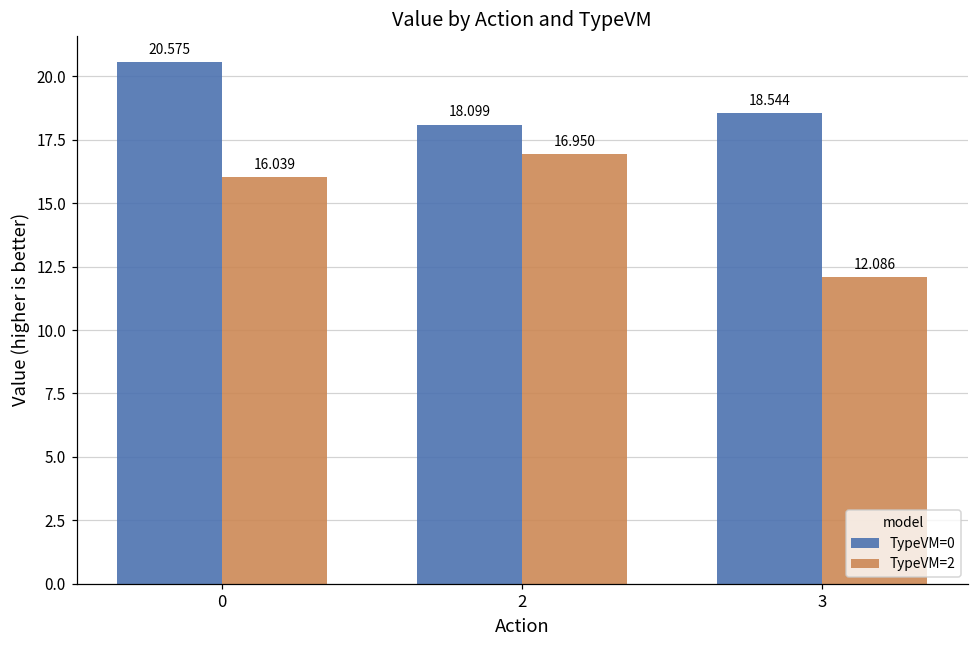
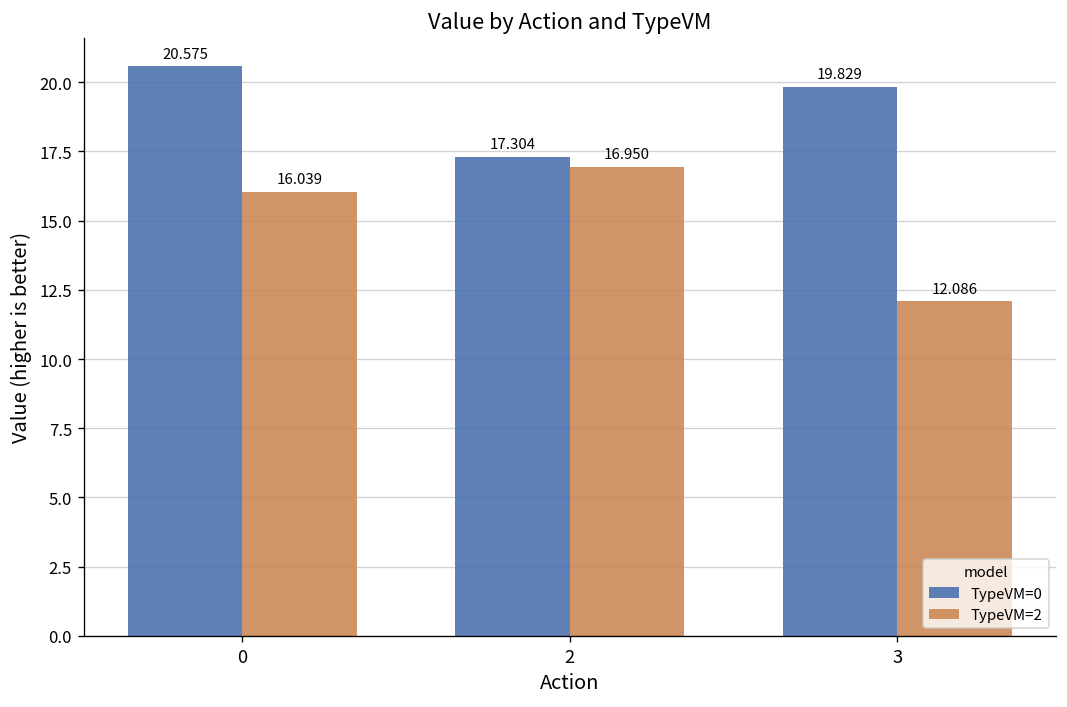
TypeVM=0, 2: 18.099 -> 17.304
TypeVM=0, 3: 18.544 -> 19.829
